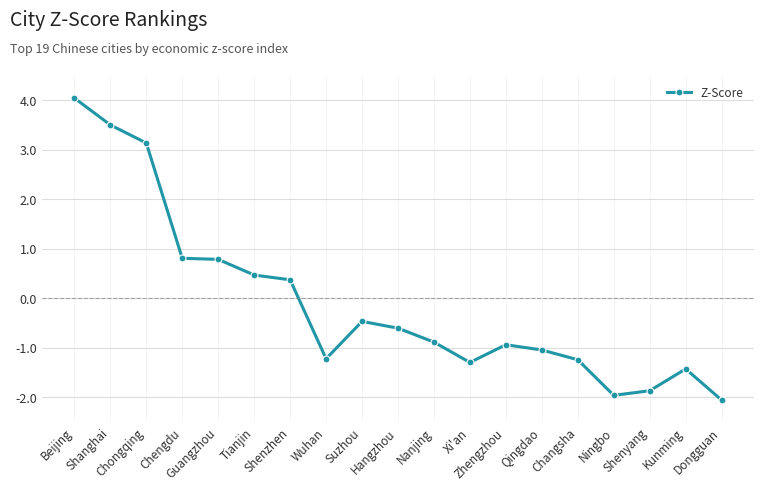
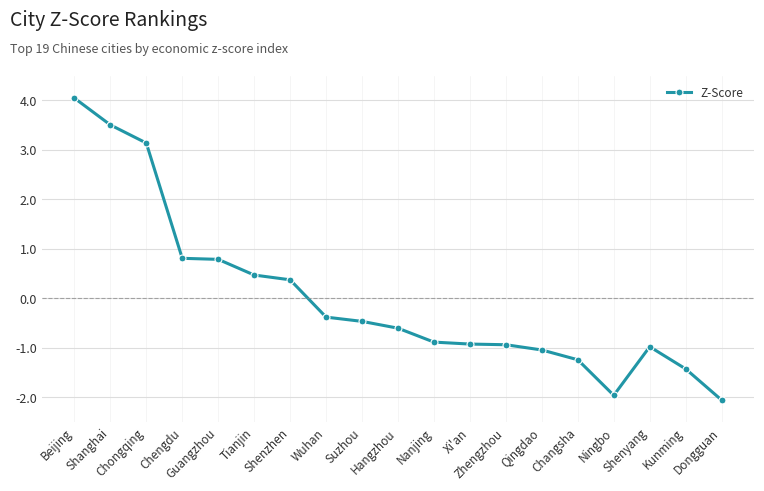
Wuhan: -1.2 -> -0.4
Xi'an: -1.3 -> -0.9
Shenyang: -1.9 -> -1.0
